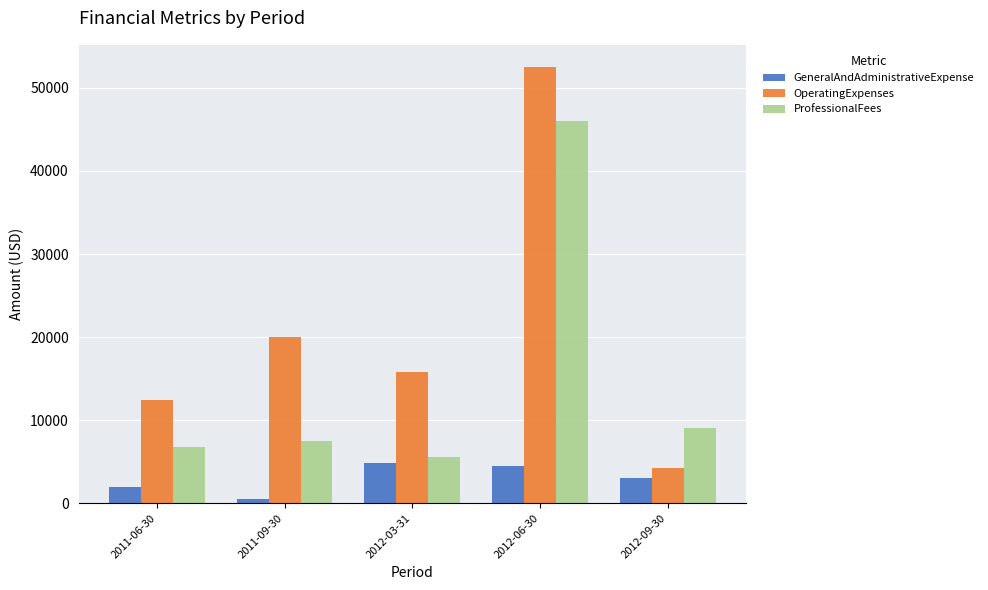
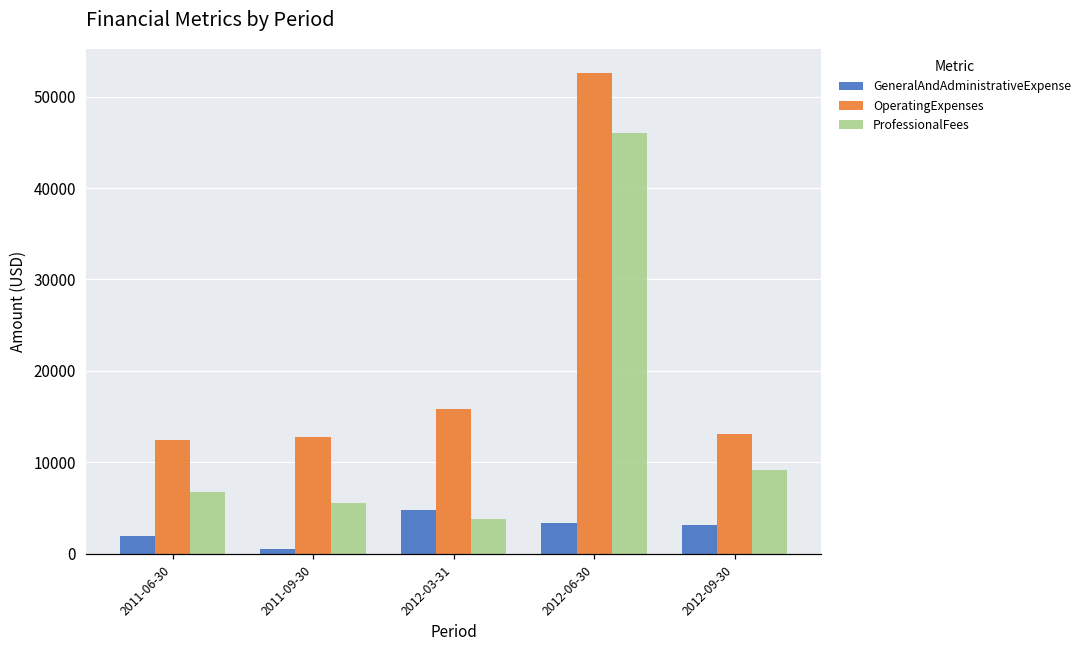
OperatingExpenses, 2011-09-30: 20000 -> 13000
ProfessionalFees, 2011-09-30: 7000 -> 6000
ProfessionalFees, 2012-03-31: 6000 -> 4000
GeneralAndAdministrativeExpense, 2012-06-30: 4000 -> 3000
OperatingExpenses, 2012-09-30: 4000 -> 13000
